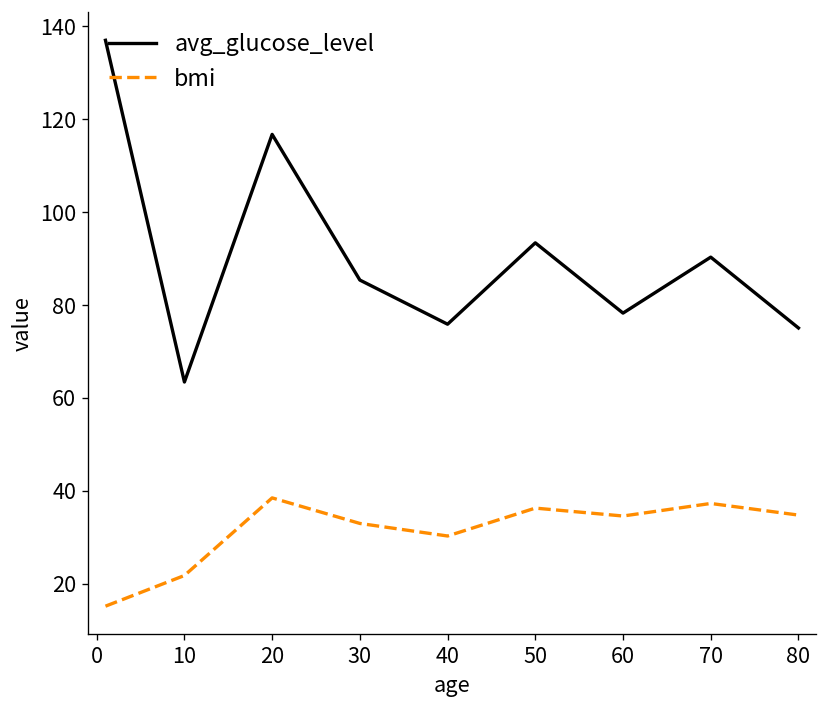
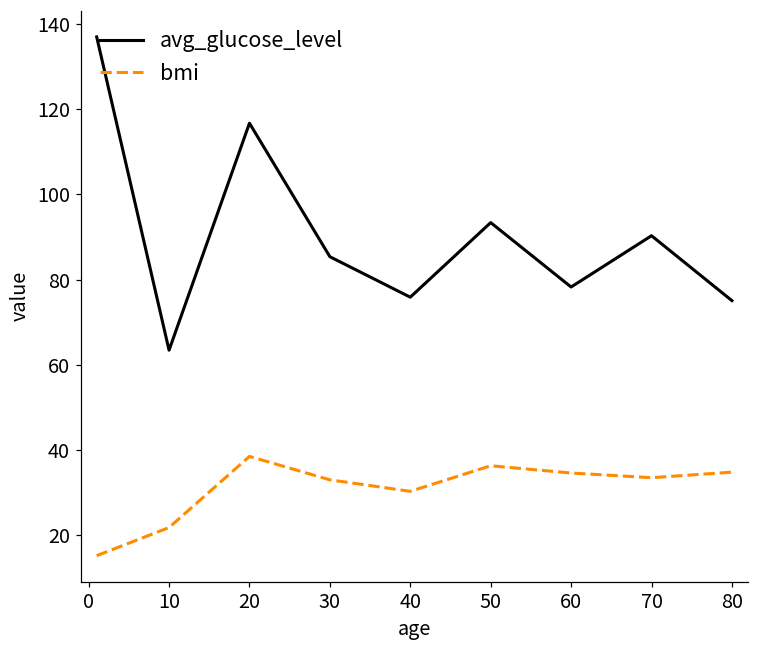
bmi, 70: 37 -> 34
